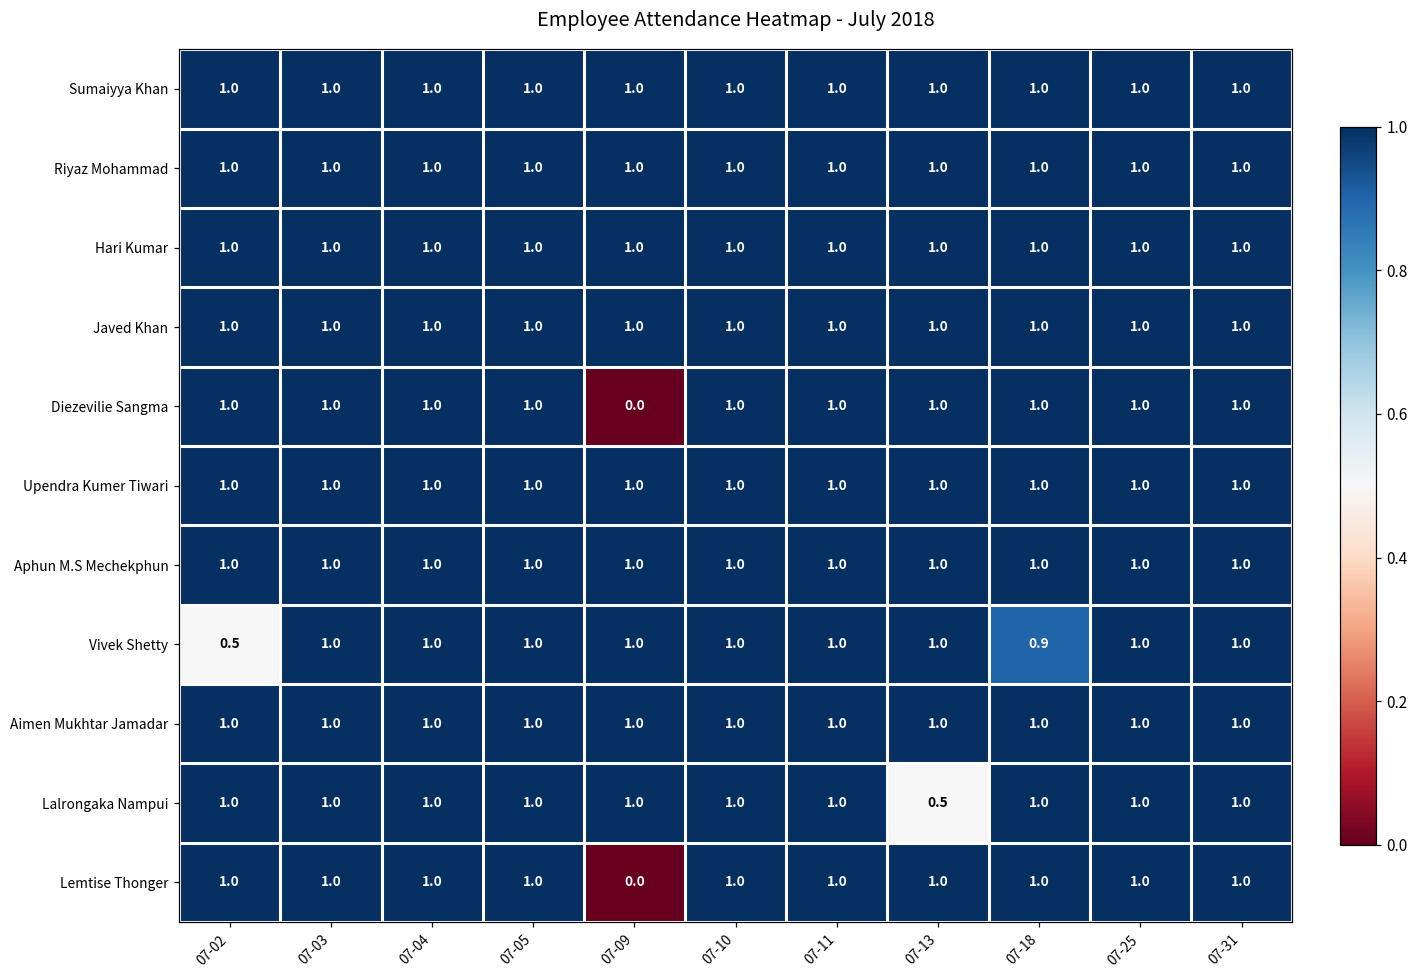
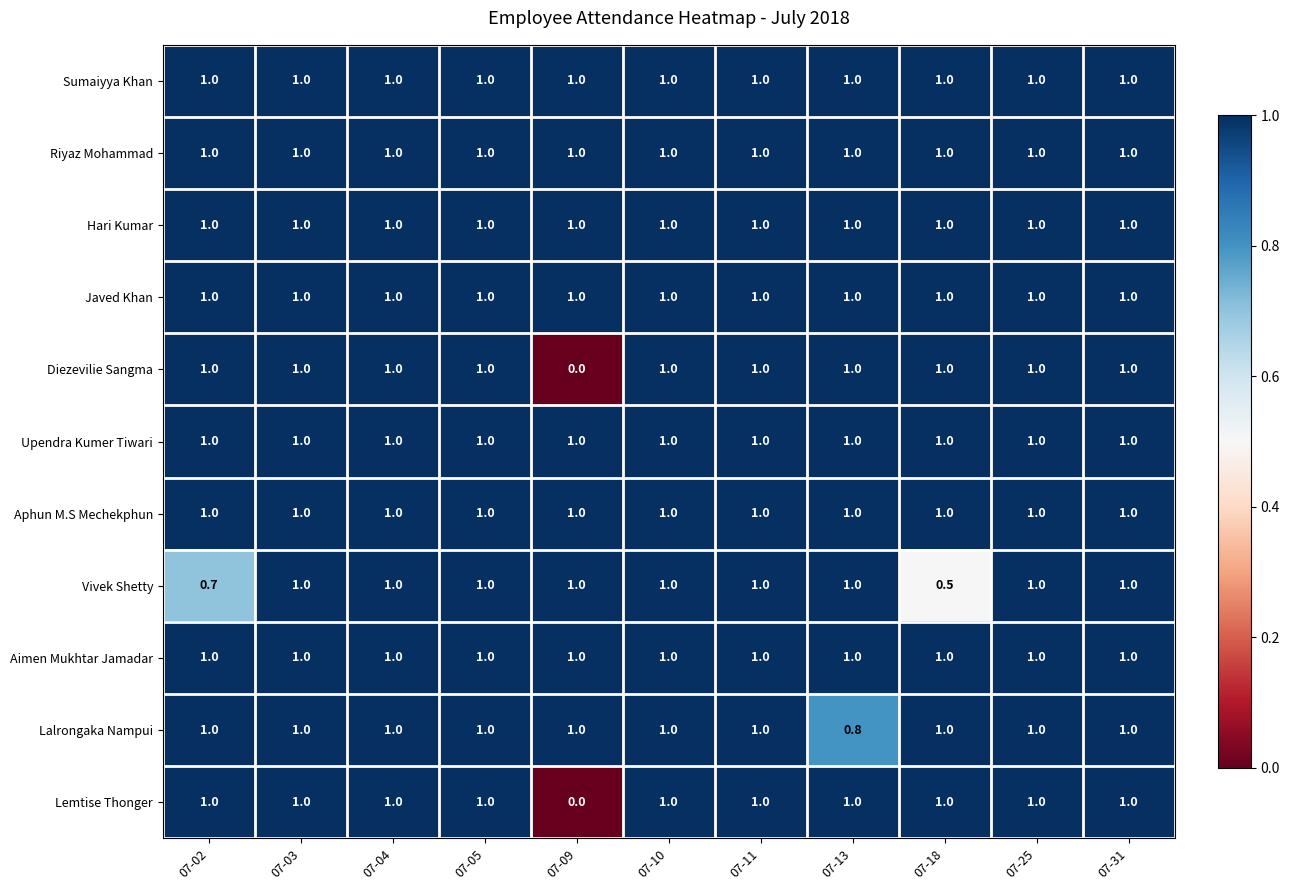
Vivek Shetty, 07-02: 0.5 -> 0.7
Vivek Shetty, 07-18: 0.9 -> 0.5
Lalrongaka Nampui, 07-13: 0.5 -> 0.8
